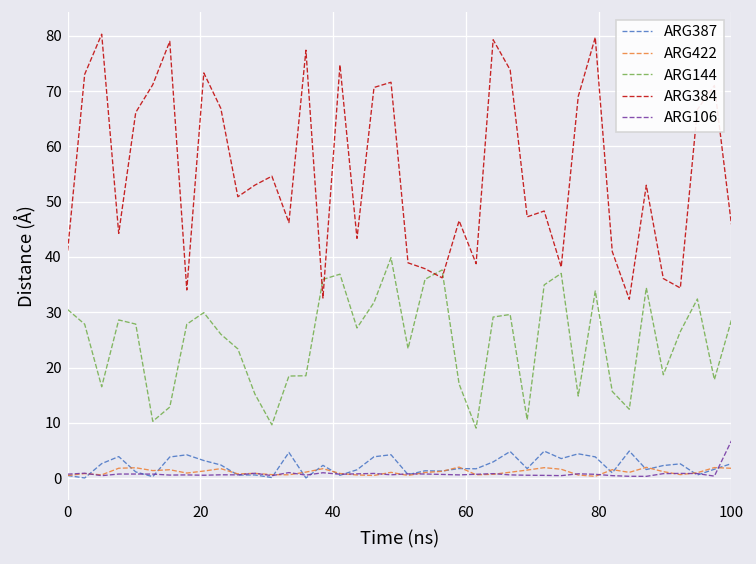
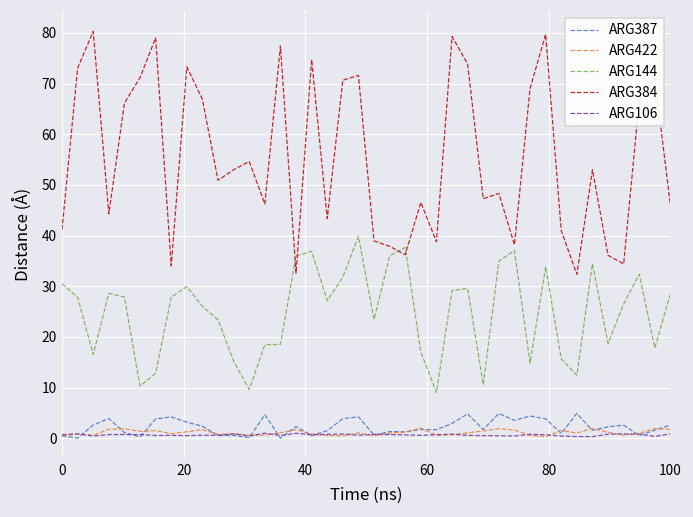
ARG106, 100: 7 -> 1
